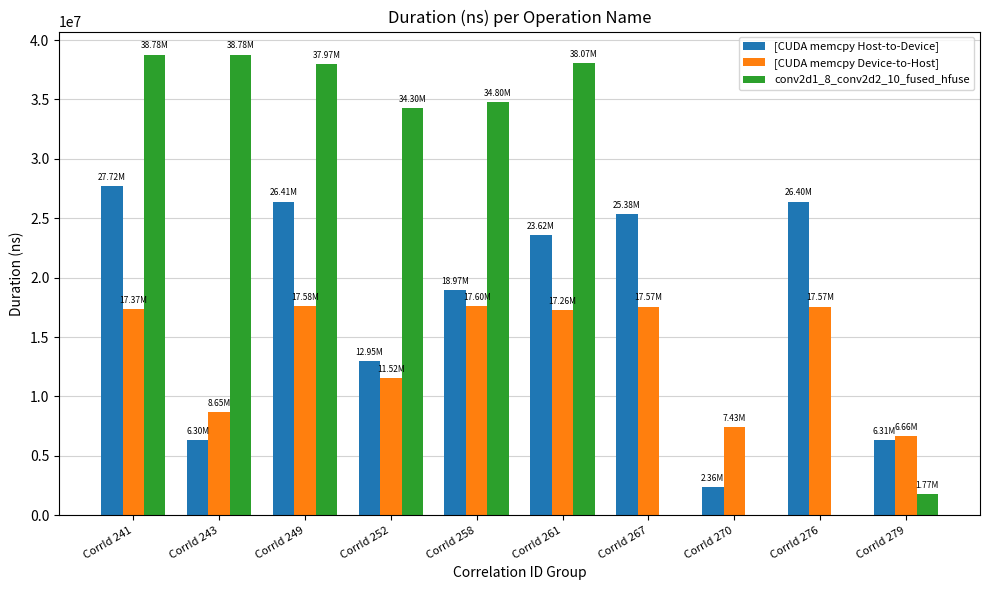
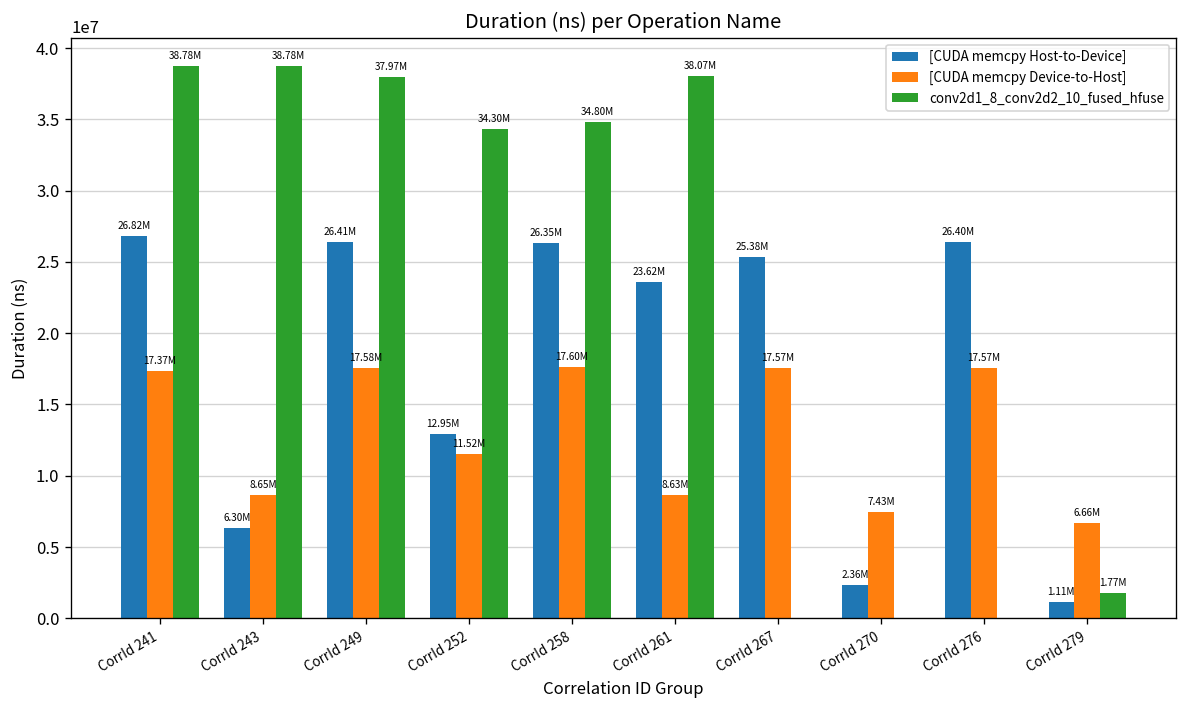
[CUDA memcpy Host-to-Device], CorrId 241: 27.72M -> 26.82M
[CUDA memcpy Host-to-Device], CorrId 258: 18.97M -> 26.35M
[CUDA memcpy Device-to-Host], CorrId 261: 17.26M -> 8.63M
[CUDA memcpy Host-to-Device], CorrId 279: 6.31M -> 1.11M
